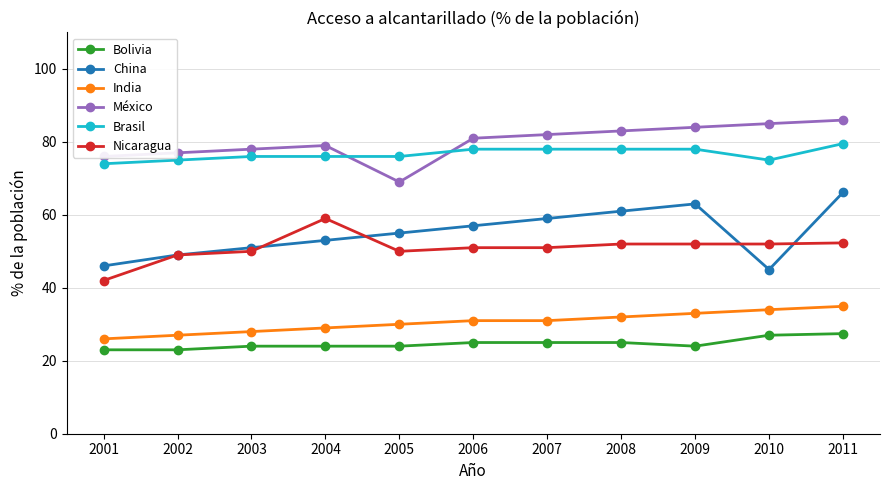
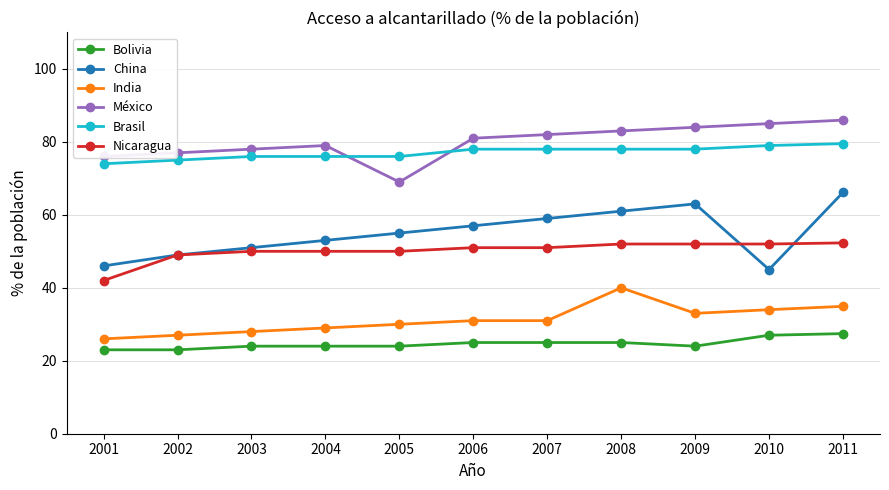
Nicaragua, 2004: 59 -> 50
India, 2008: 32 -> 40
Brasil, 2010: 75 -> 79
